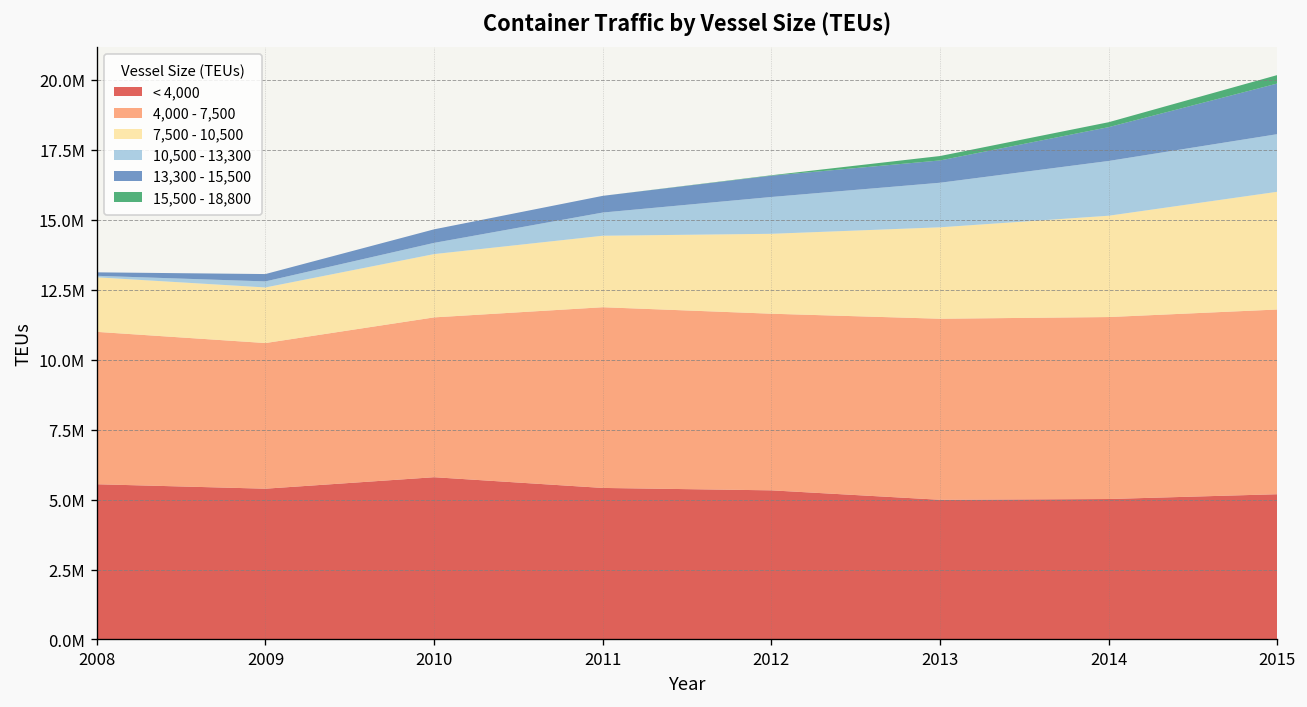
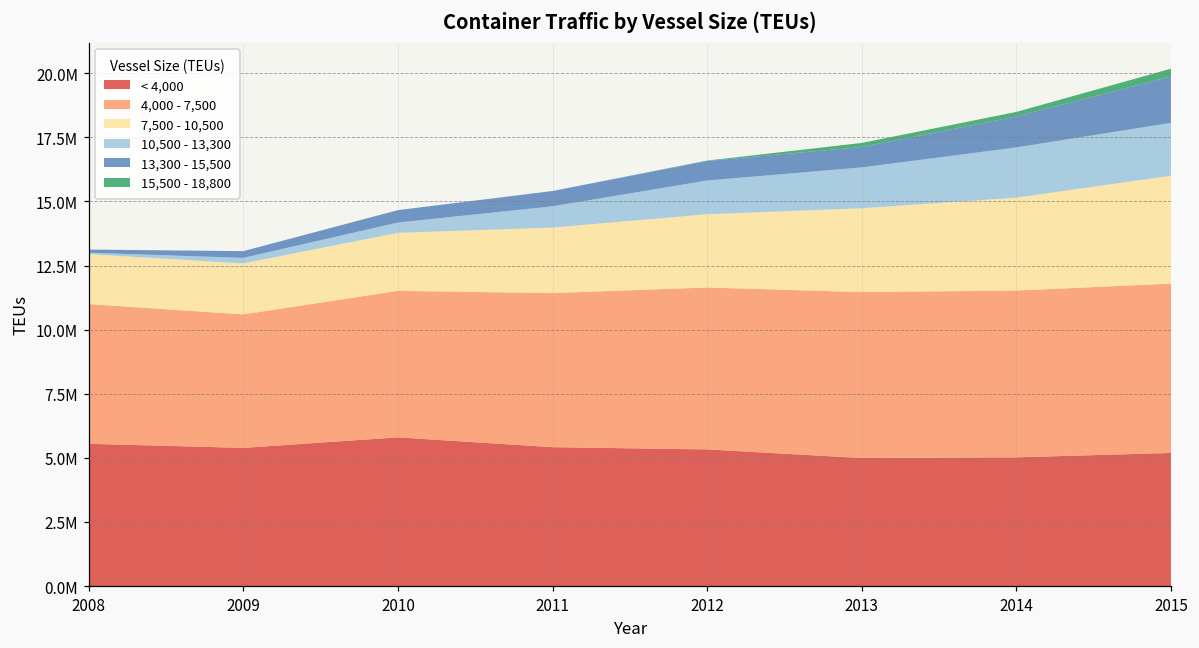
4,000 - 7,500, 2011: 6500000 -> 6000000
